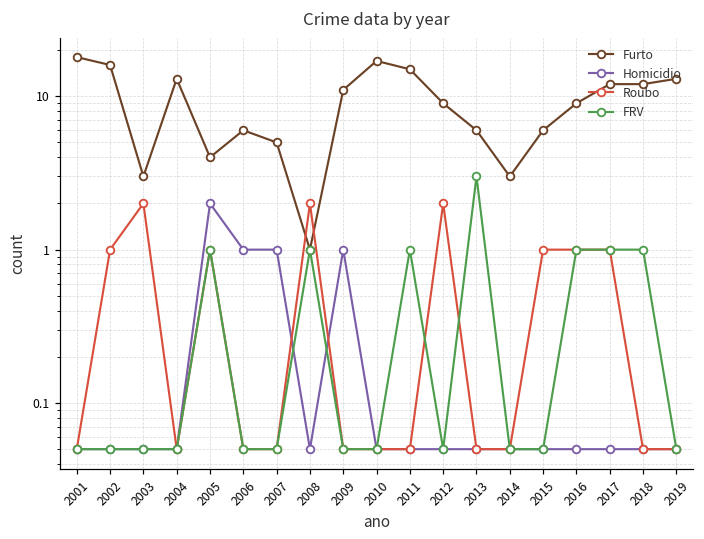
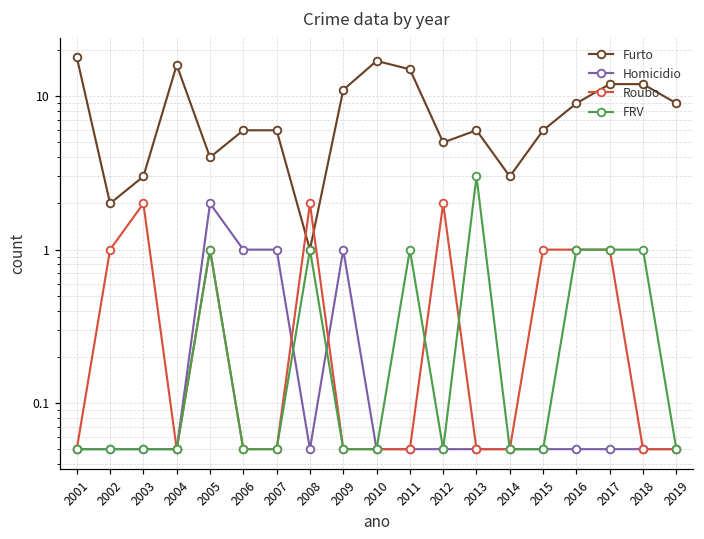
Furto, 2002: 16 -> 2
Furto, 2004: 13 -> 16
Furto, 2007: 5 -> 6
Furto, 2012: 9 -> 5
Furto, 2019: 13 -> 9
